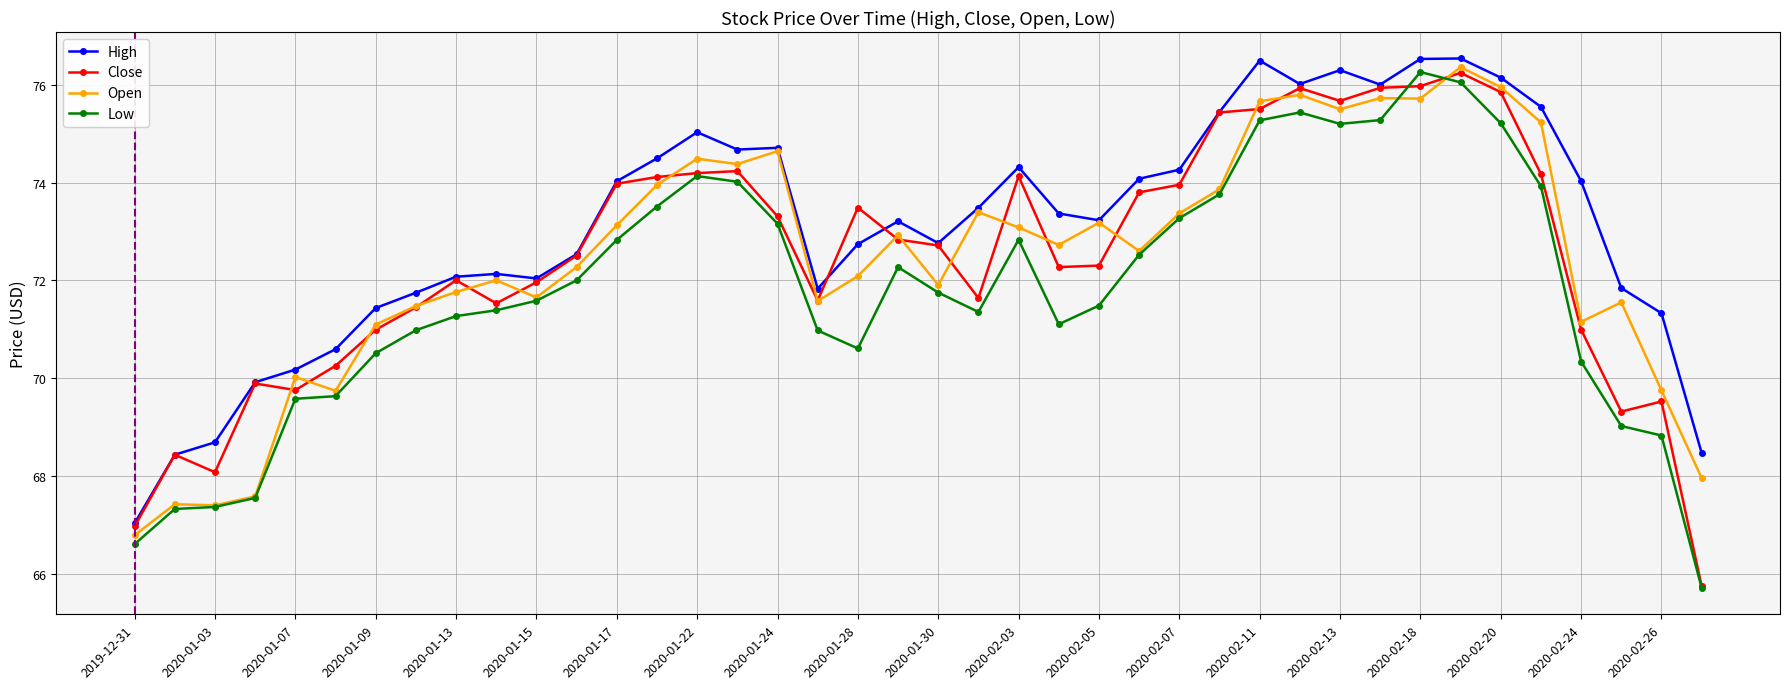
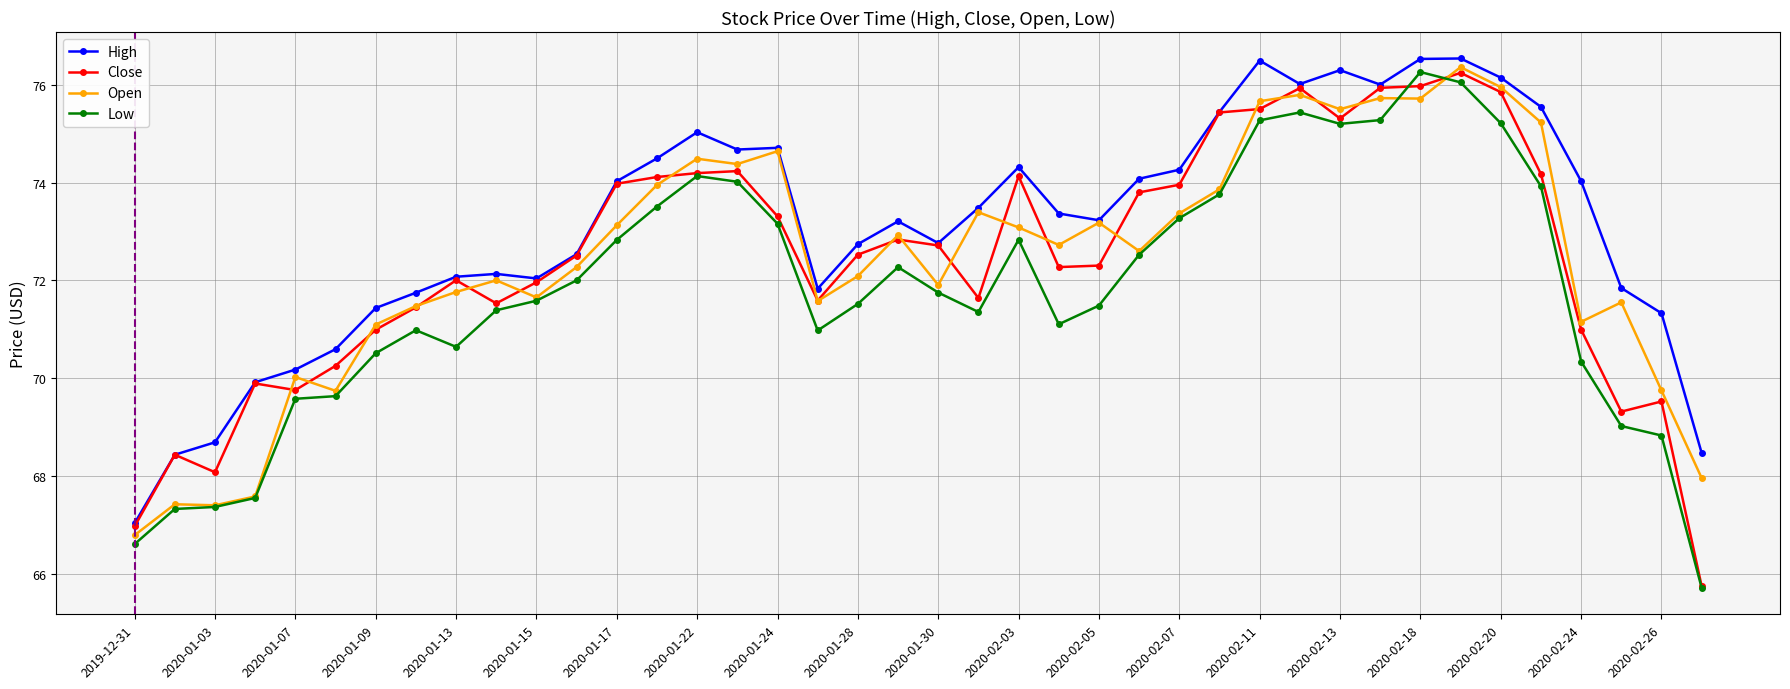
Low, 2020-01-13: 71.3 -> 70.6
Close, 2020-01-28: 73.5 -> 72.5
Low, 2020-01-28: 70.6 -> 71.5
Close, 2020-02-13: 75.7 -> 75.3
